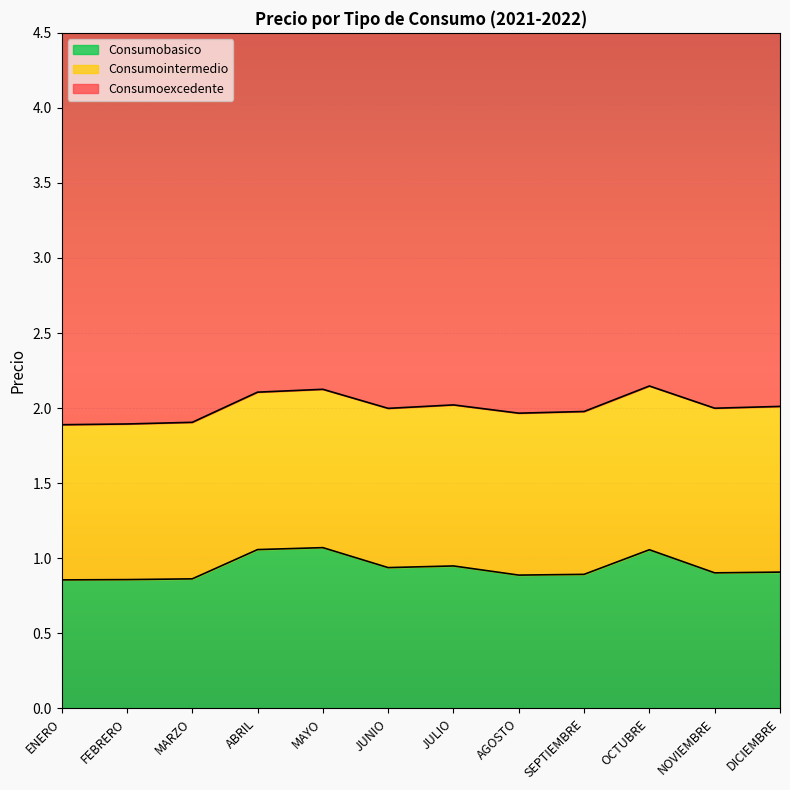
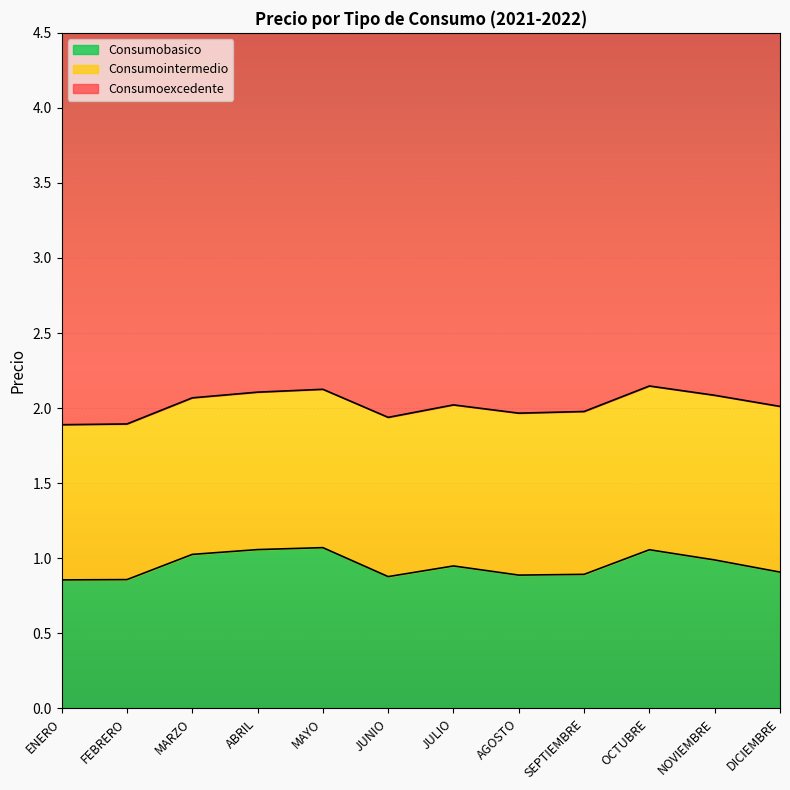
Consumobasico, MARZO: 0.86 -> 1.03
Consumobasico, JUNIO: 0.94 -> 0.88
Consumobasico, NOVIEMBRE: 0.90 -> 0.99
